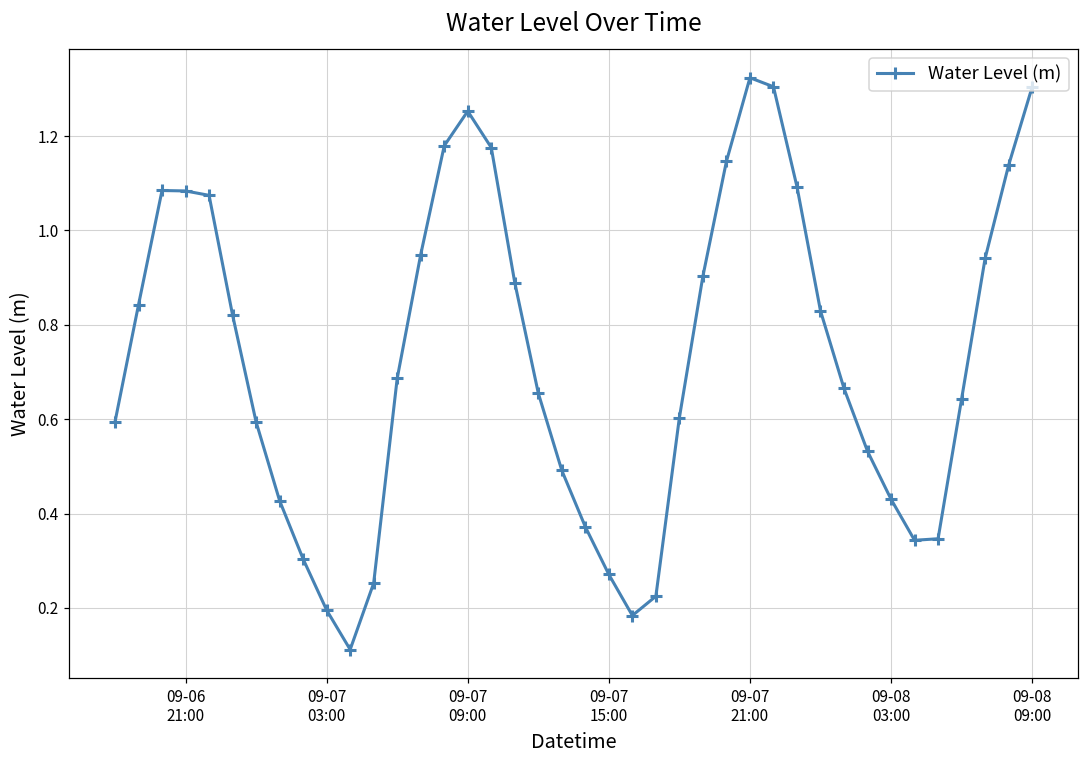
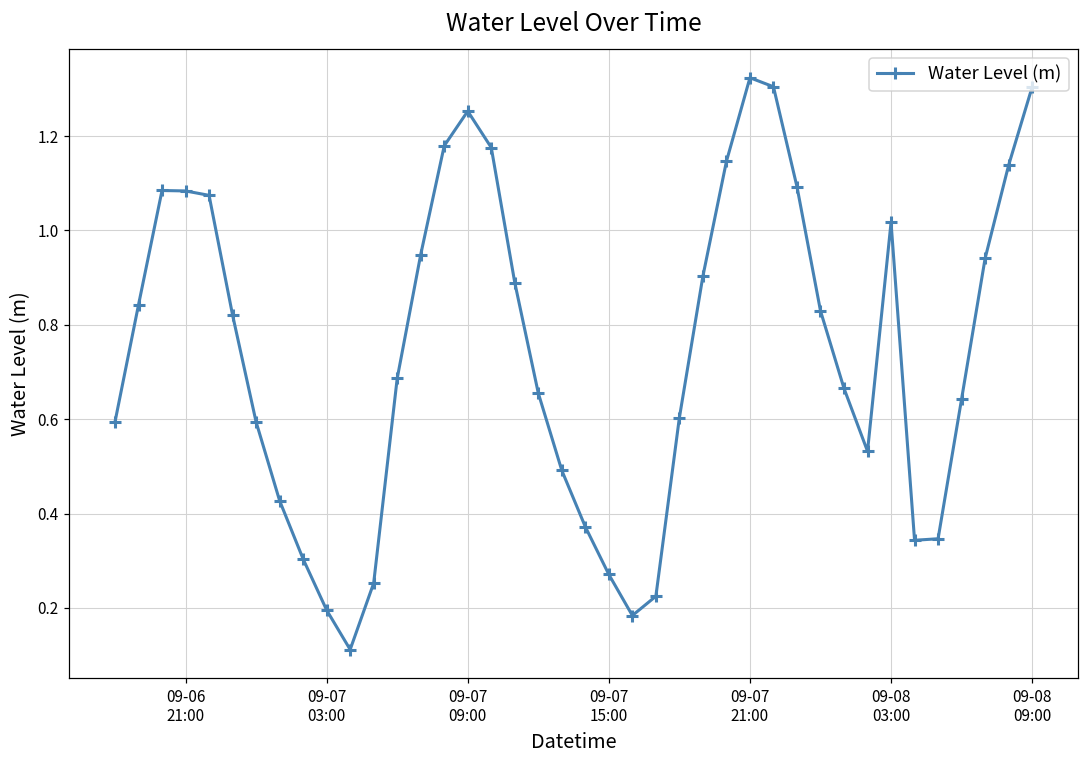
09-08 03:00: 0.43 -> 1.02
